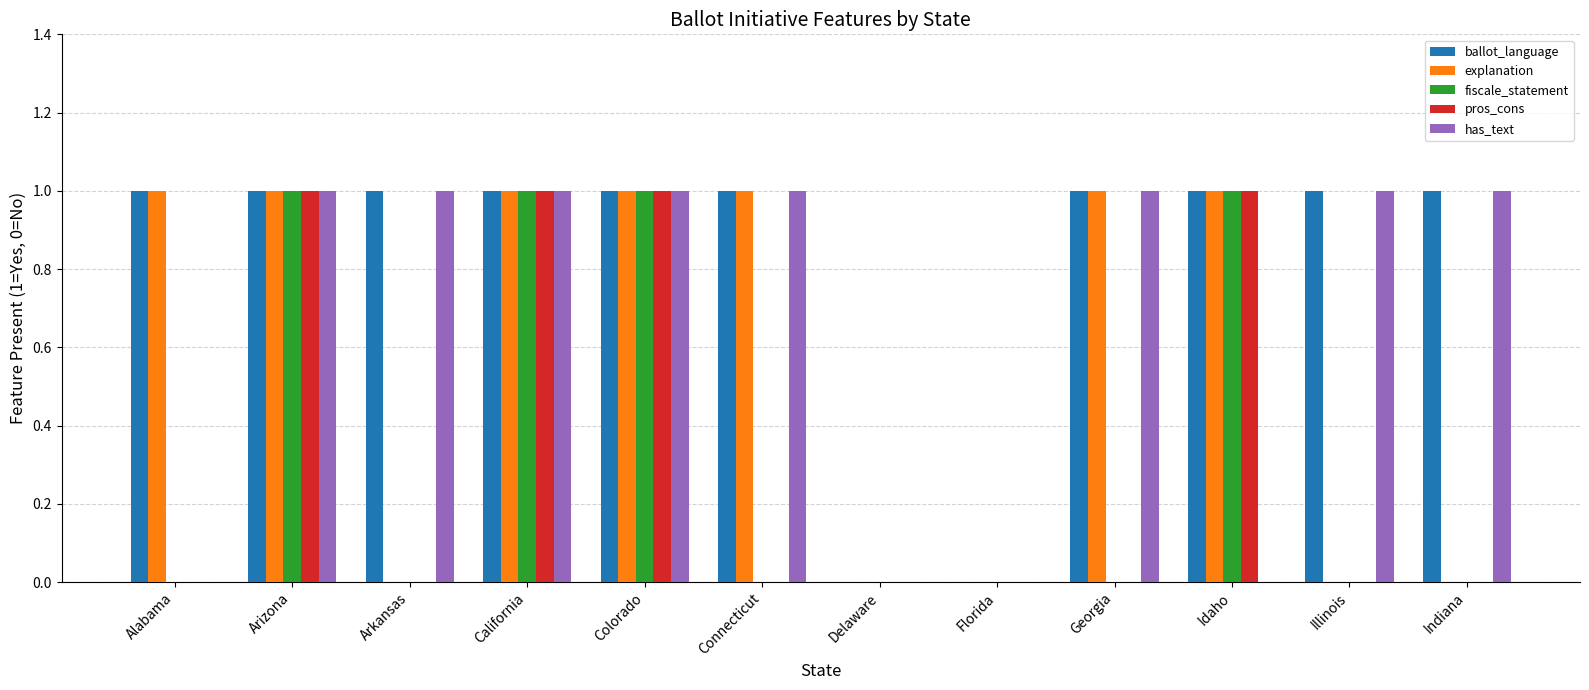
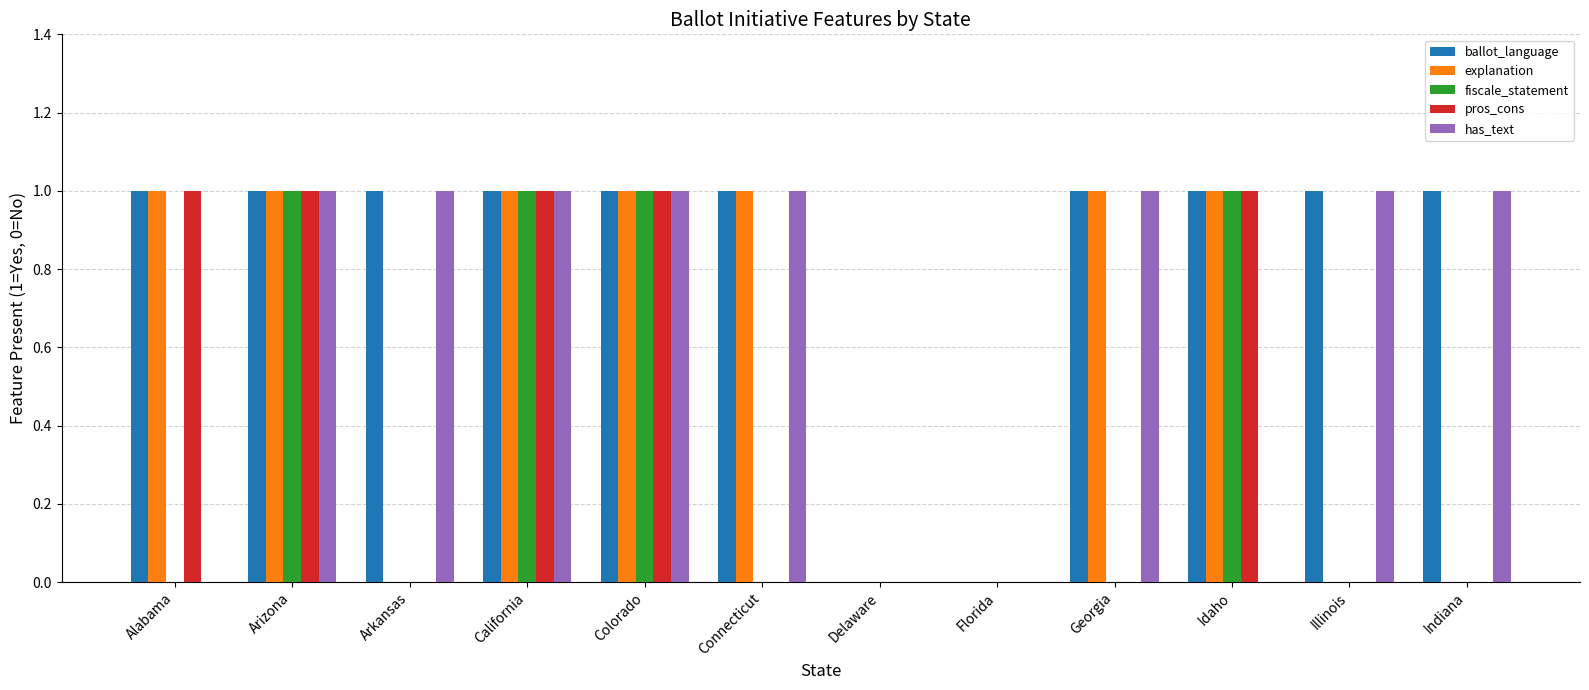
pros_cons, Alabama: 0 -> 1
